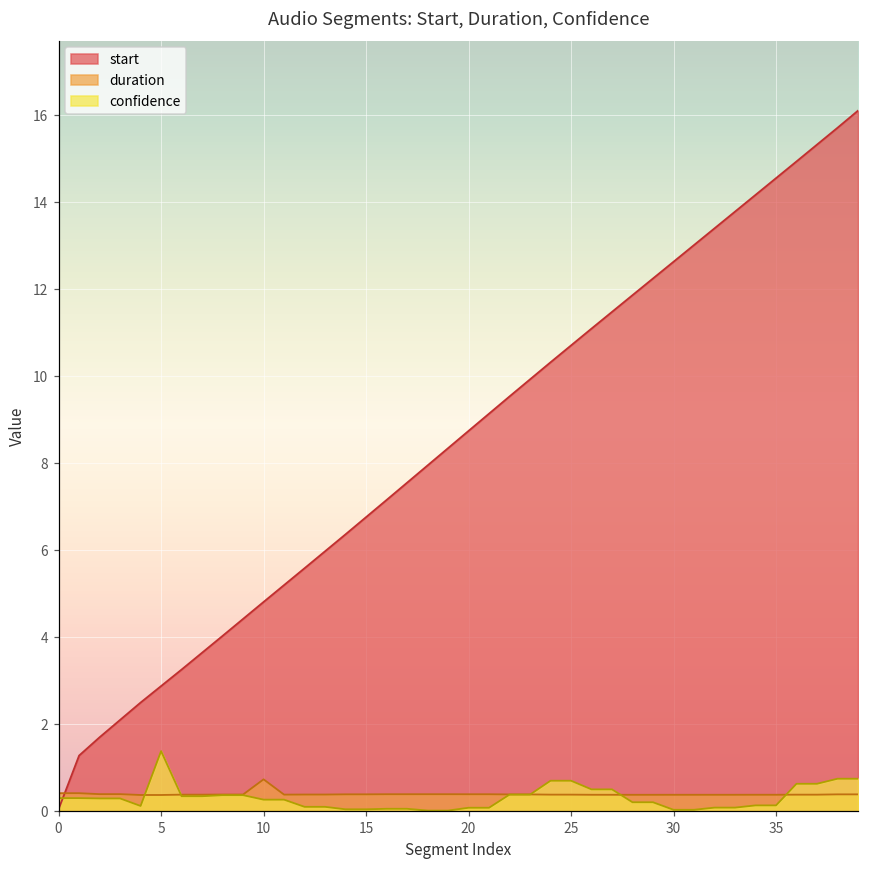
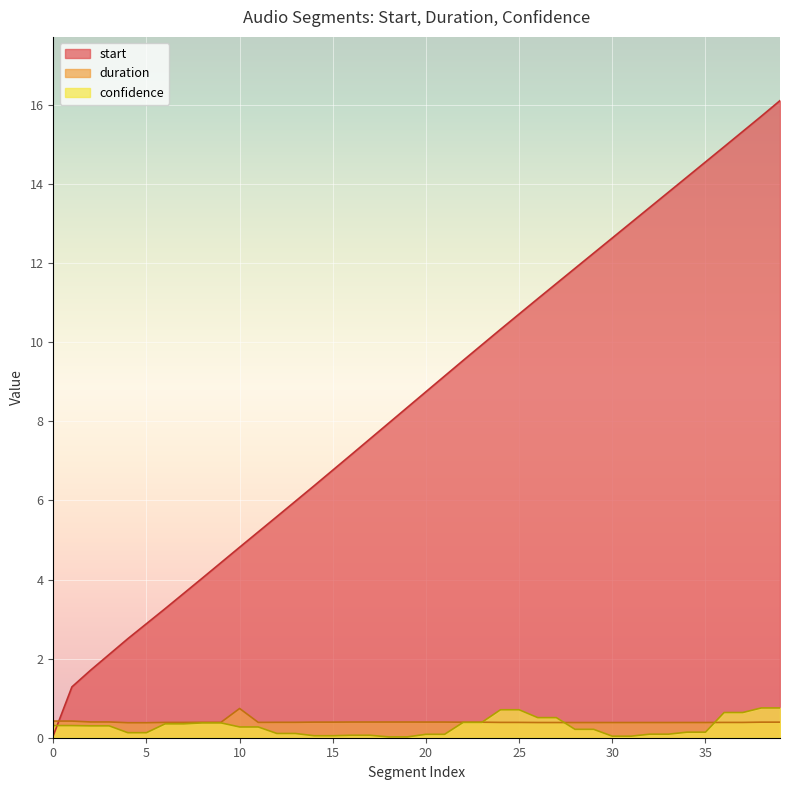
confidence, 5: 1.4 -> 0.1
